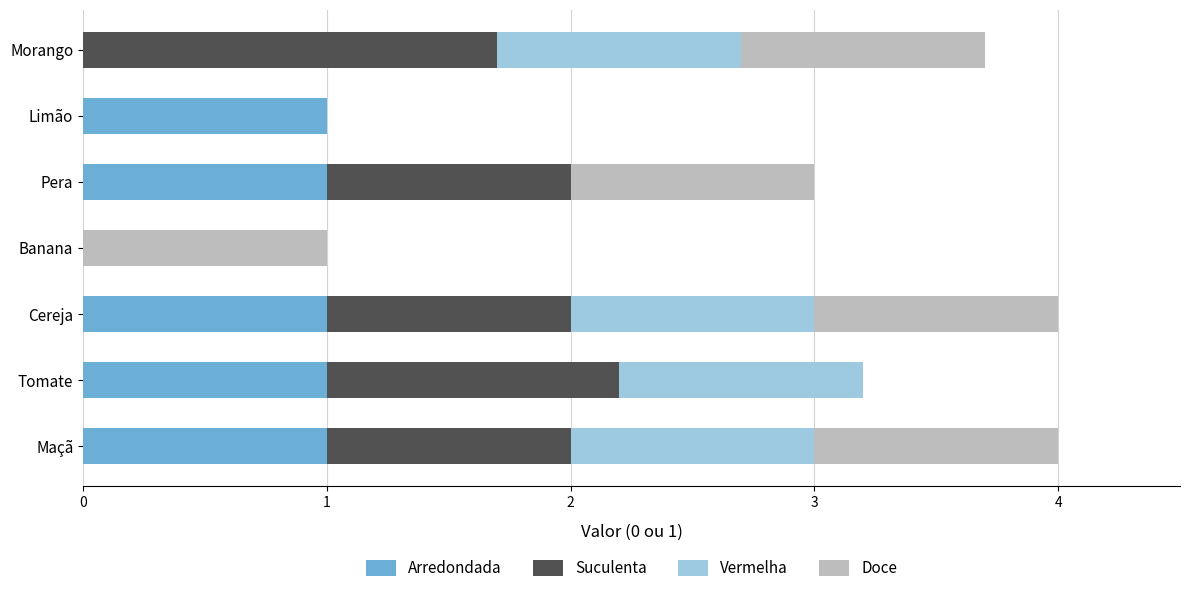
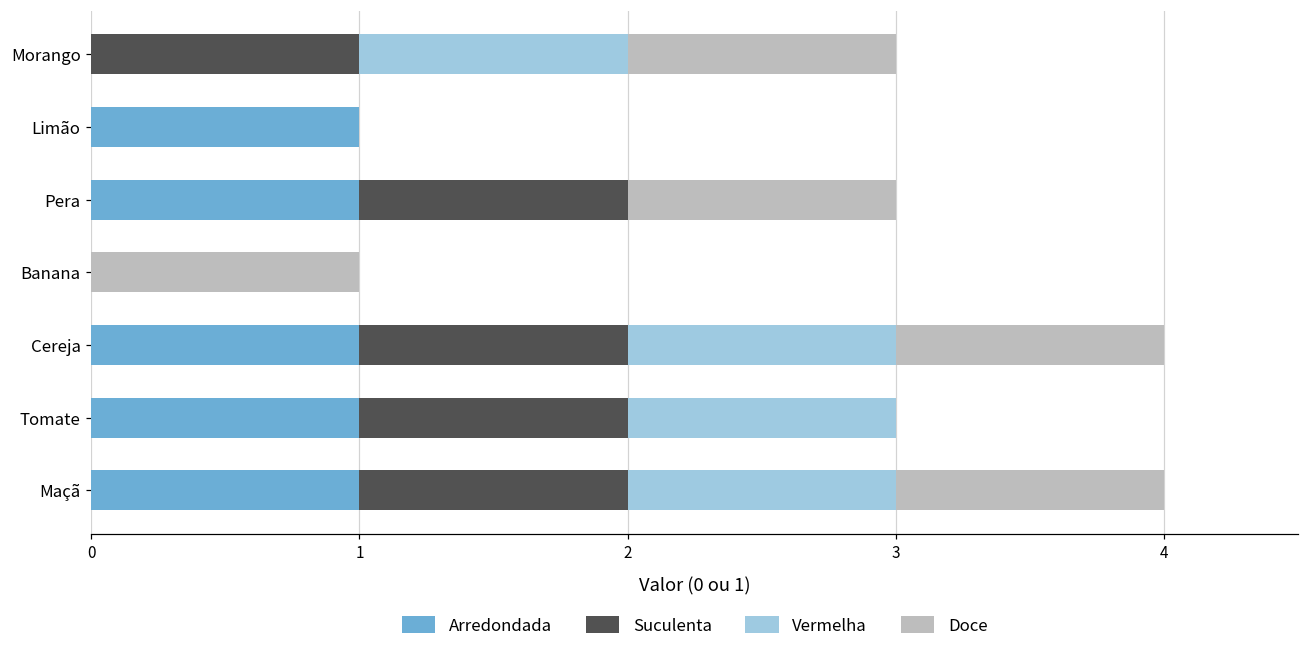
Suculenta, Morango: 1.7 -> 1.0
Suculenta, Tomate: 1.2 -> 1.0
